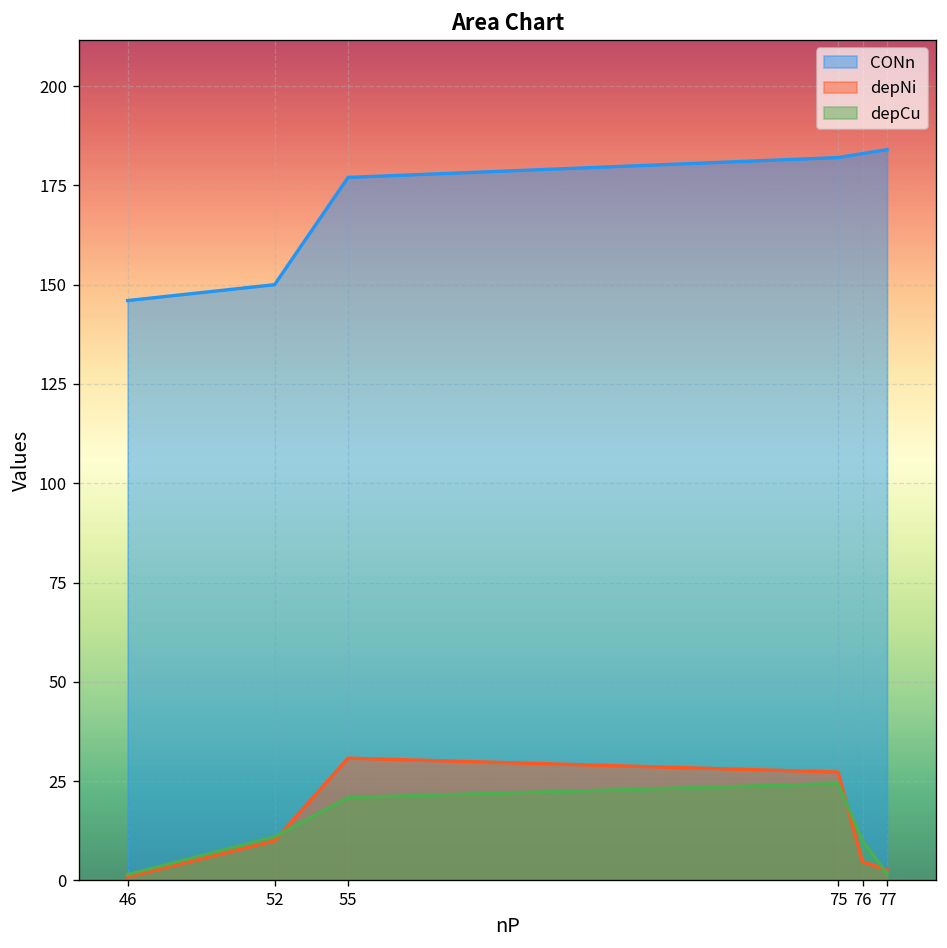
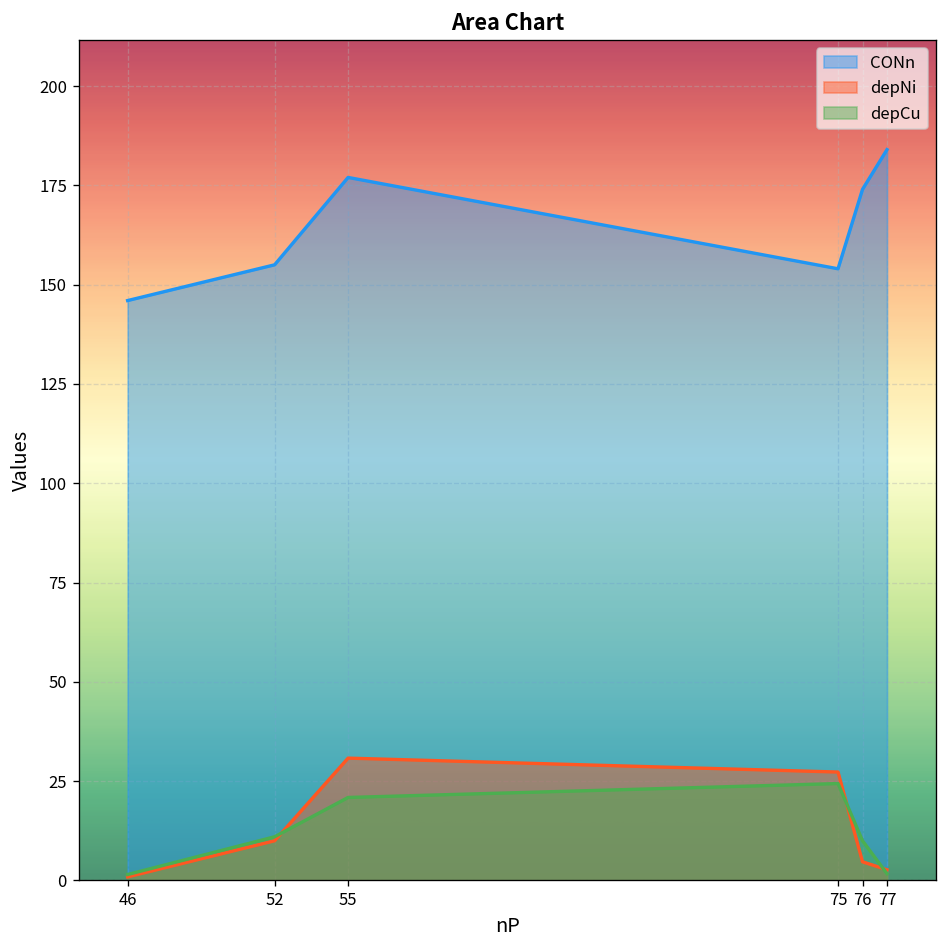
CONn, 52: 150 -> 155
CONn, 75: 182 -> 154
CONn, 76: 183 -> 174
